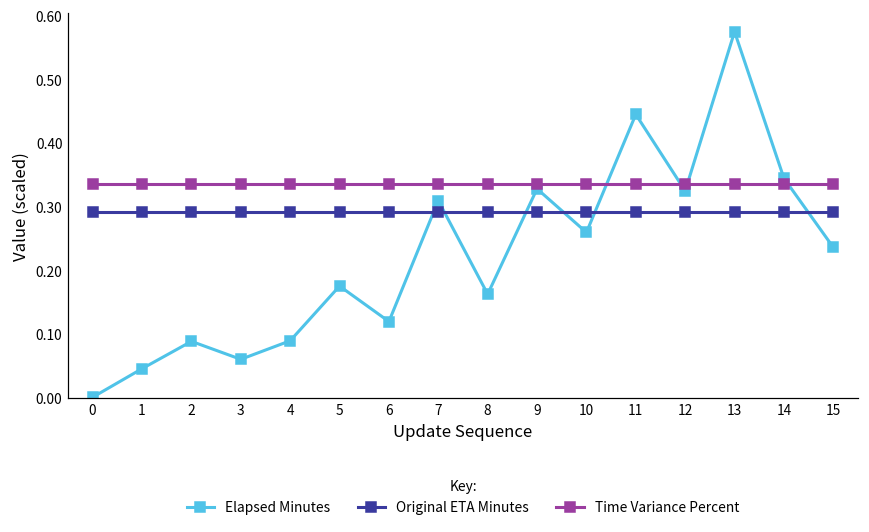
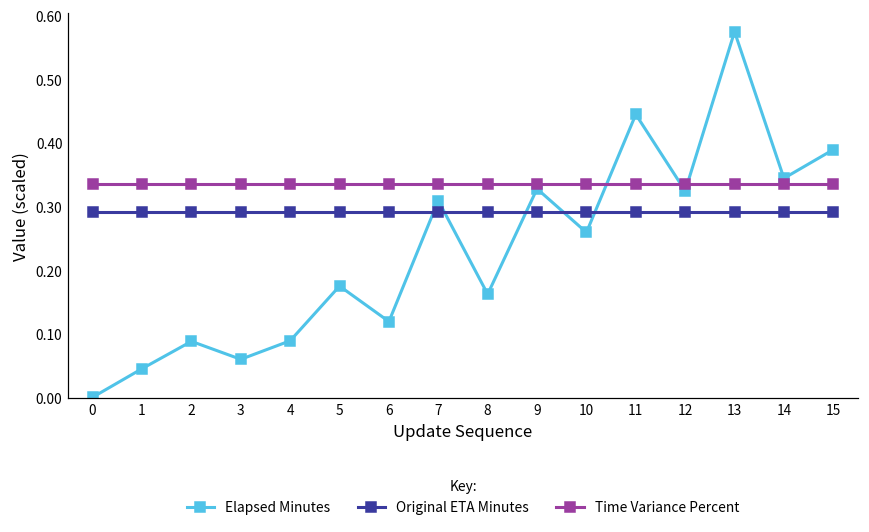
Elapsed Minutes, 15: 0.24 -> 0.39
